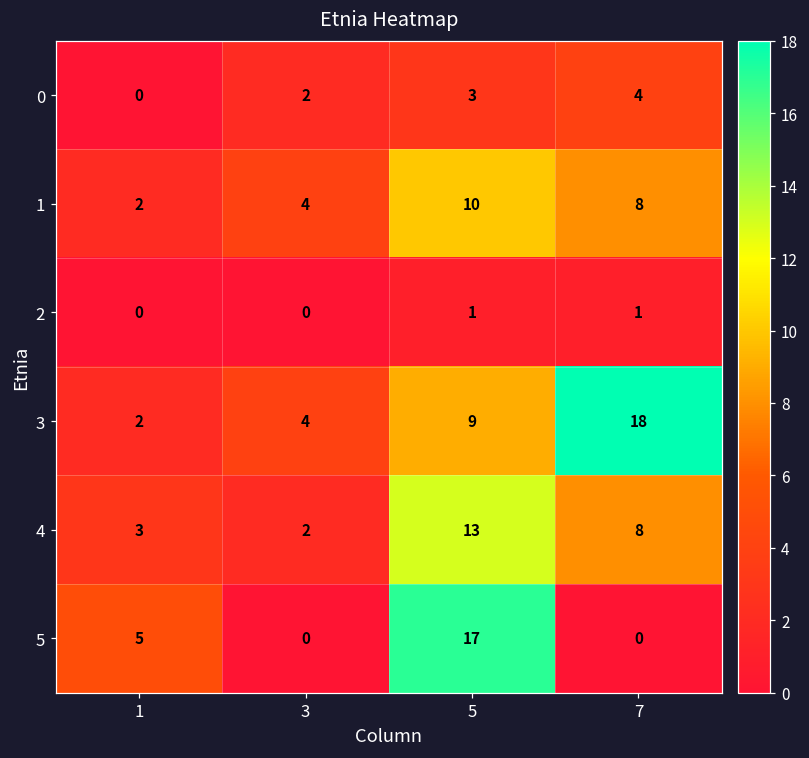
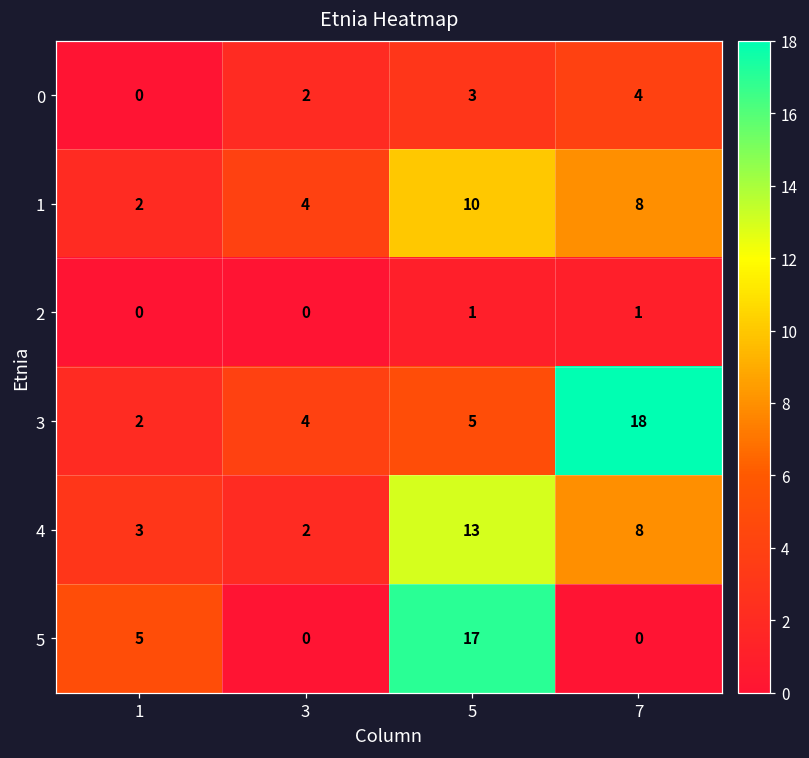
3, 5: 9 -> 5
